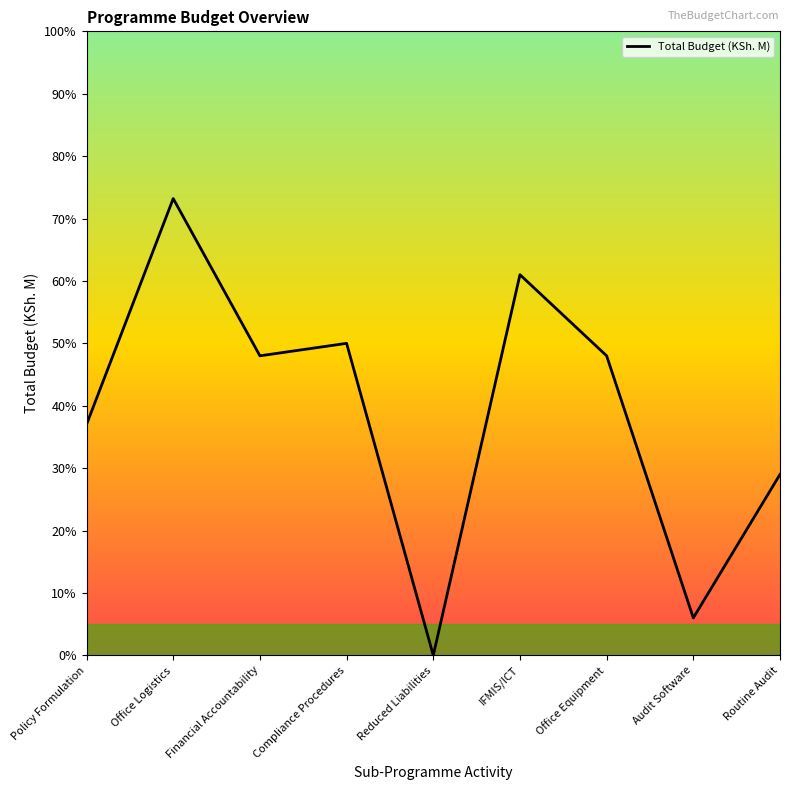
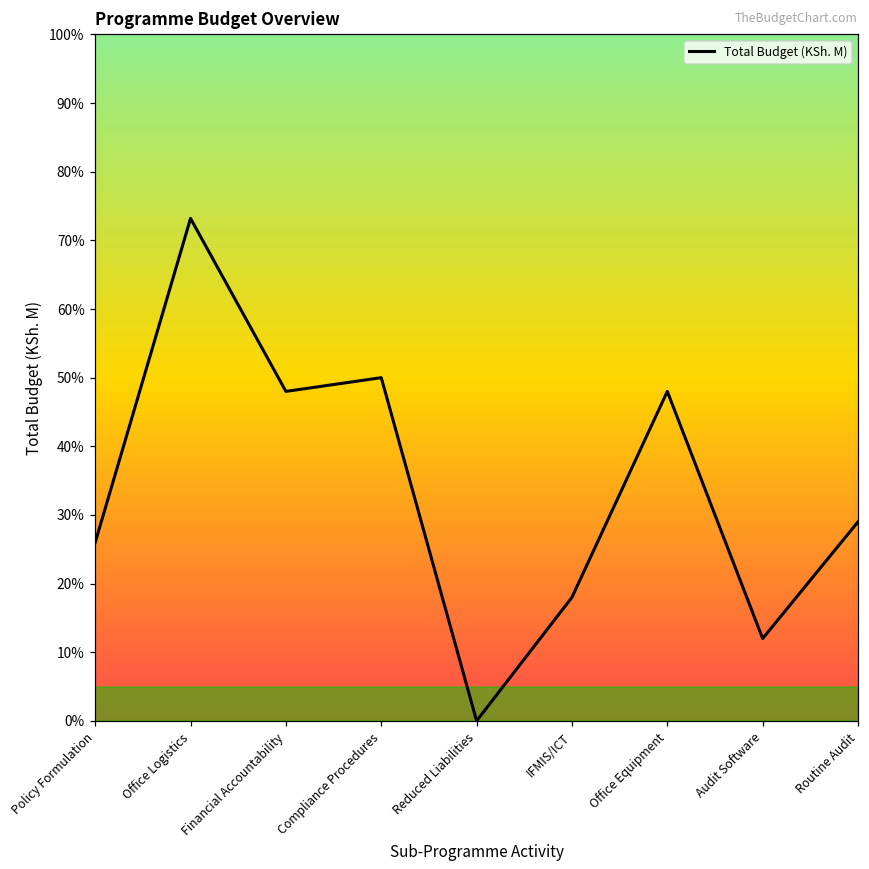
Policy Formulation: 37% -> 26%
IFMIS/ICT: 61% -> 18%
Audit Software: 6% -> 12%
